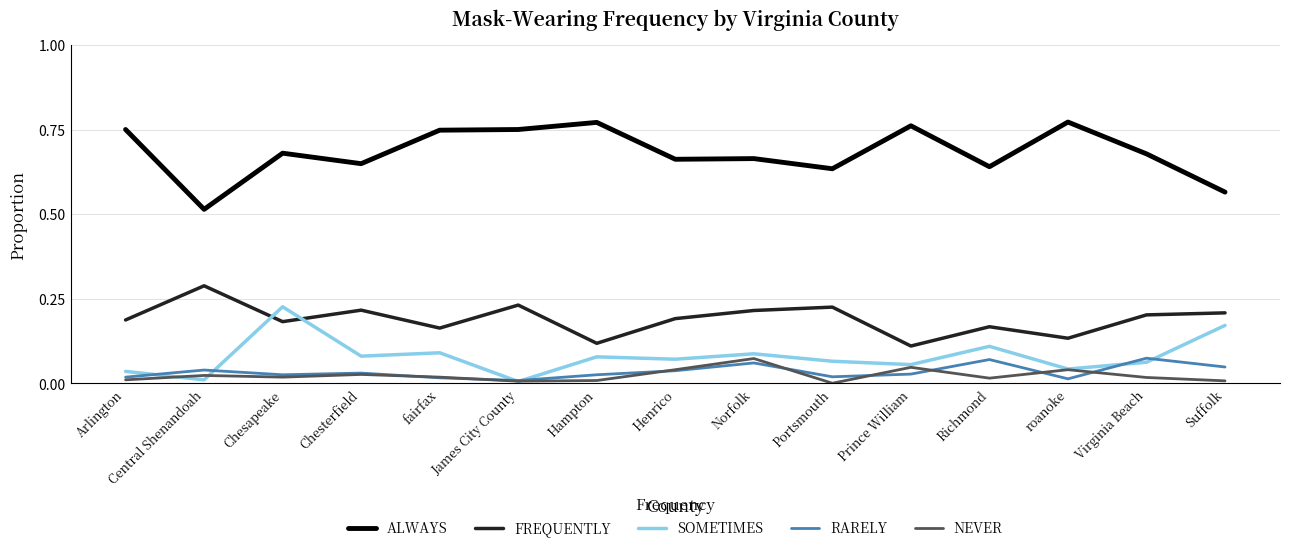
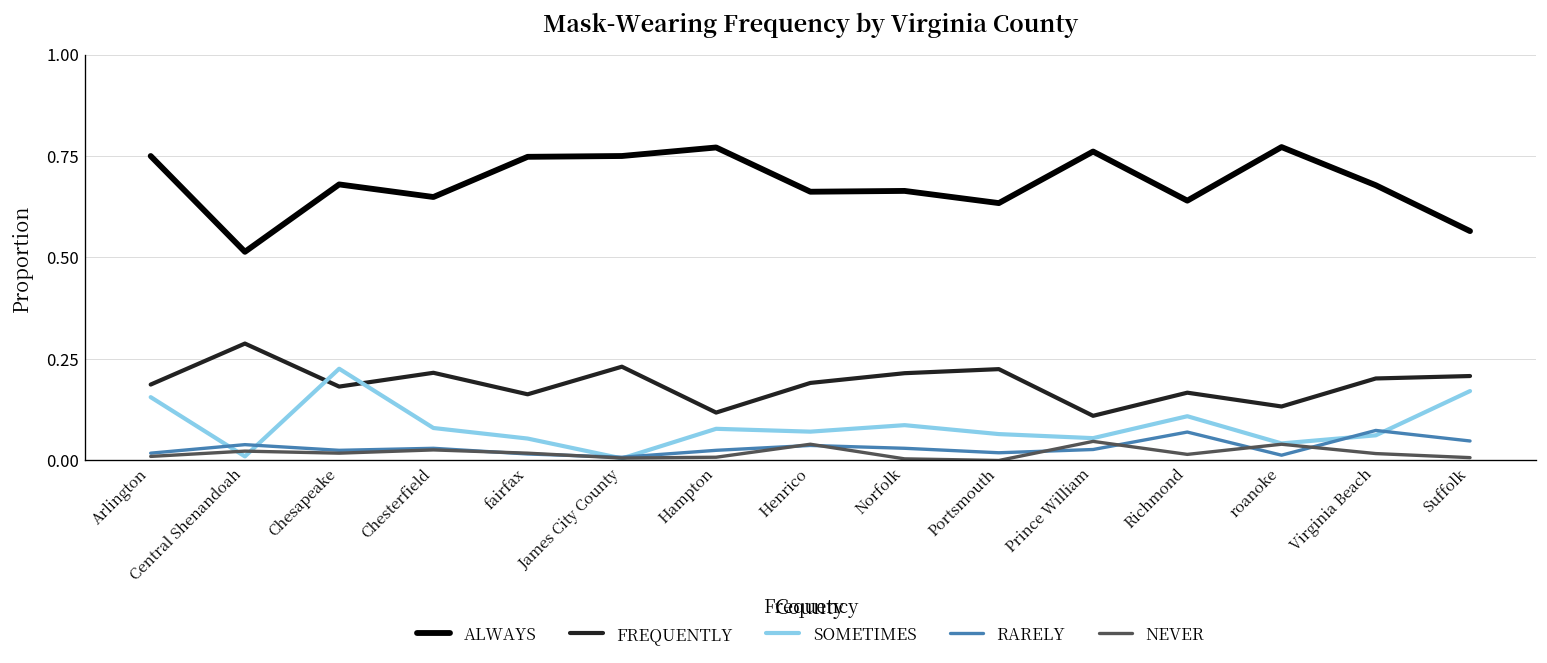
SOMETIMES, Arlington: 0.04 -> 0.16
SOMETIMES, fairfax: 0.09 -> 0.05
RARELY, Norfolk: 0.06 -> 0.03
NEVER, Norfolk: 0.07 -> 0.00
